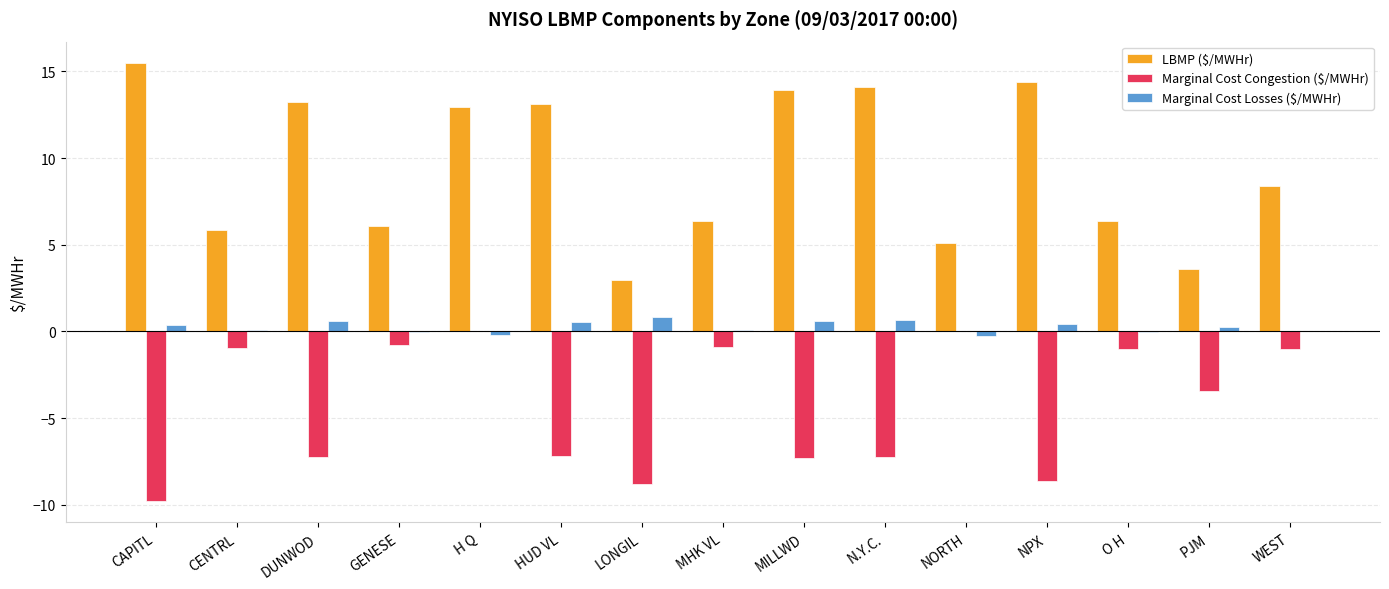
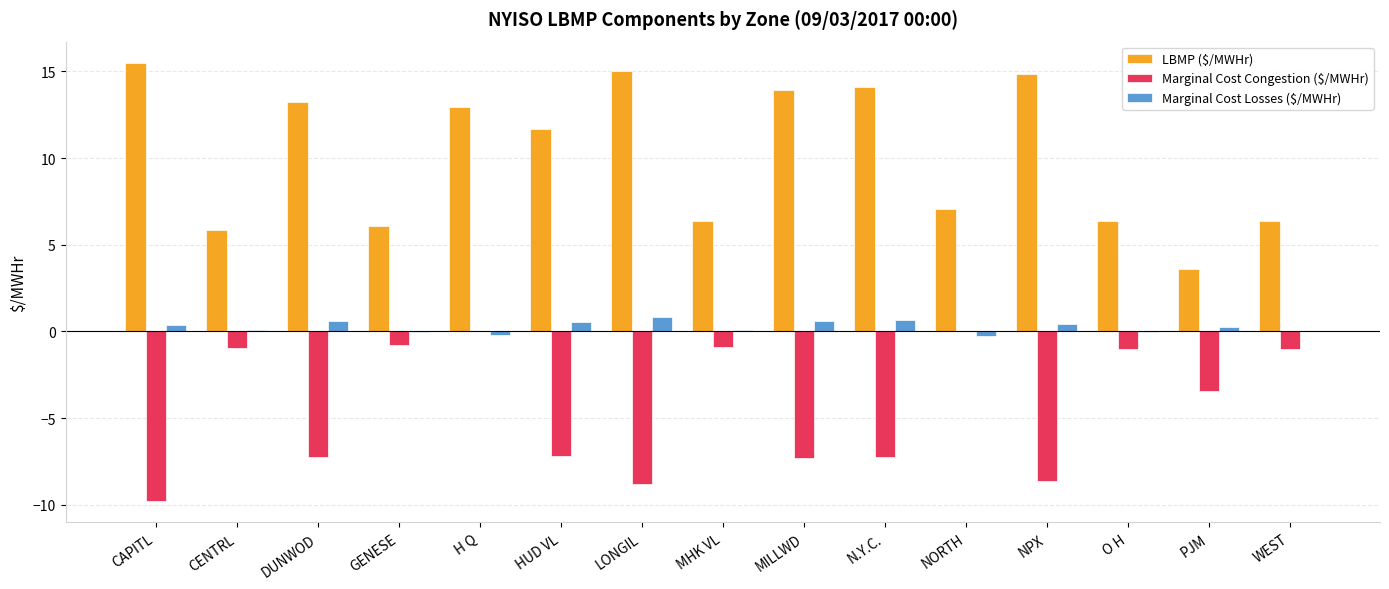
LBMP ($/MWHr), HUD VL: 13.1 -> 11.7
LBMP ($/MWHr), LONGIL: 3.0 -> 15.0
LBMP ($/MWHr), NORTH: 5.1 -> 7.1
LBMP ($/MWHr), NPX: 14.4 -> 14.9
LBMP ($/MWHr), WEST: 8.4 -> 6.4
